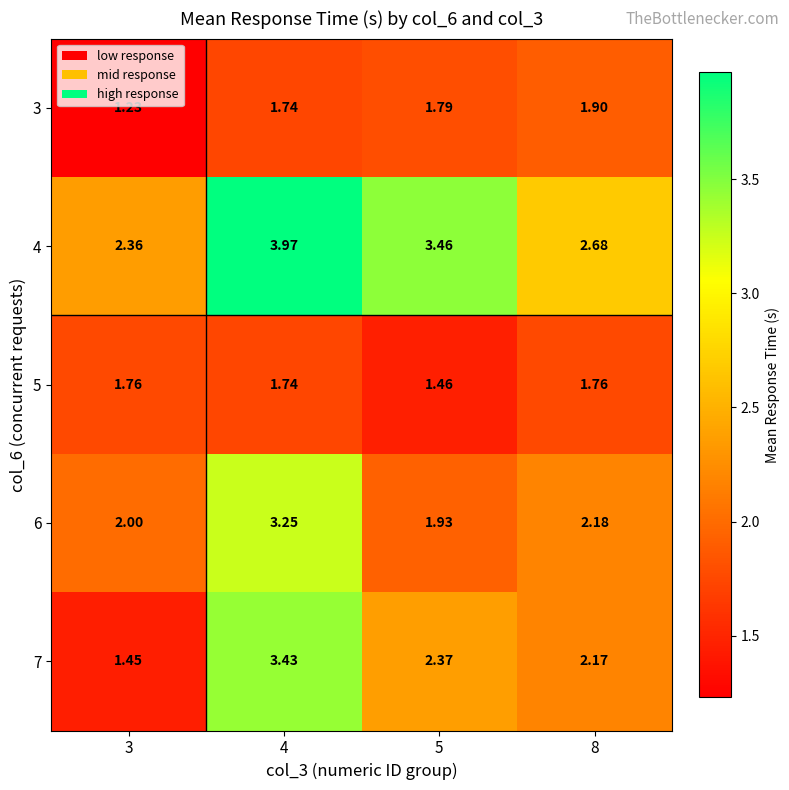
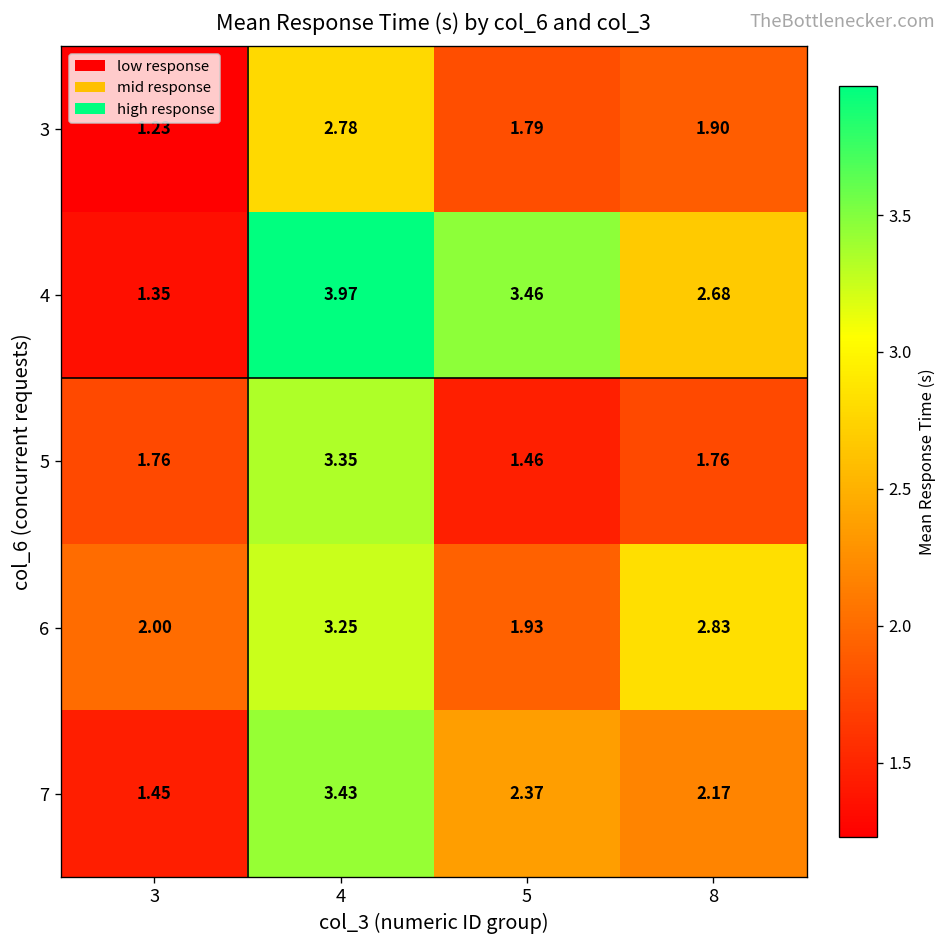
3, 4: 1.74 -> 2.78
4, 3: 2.36 -> 1.35
5, 4: 1.74 -> 3.35
6, 8: 2.18 -> 2.83
